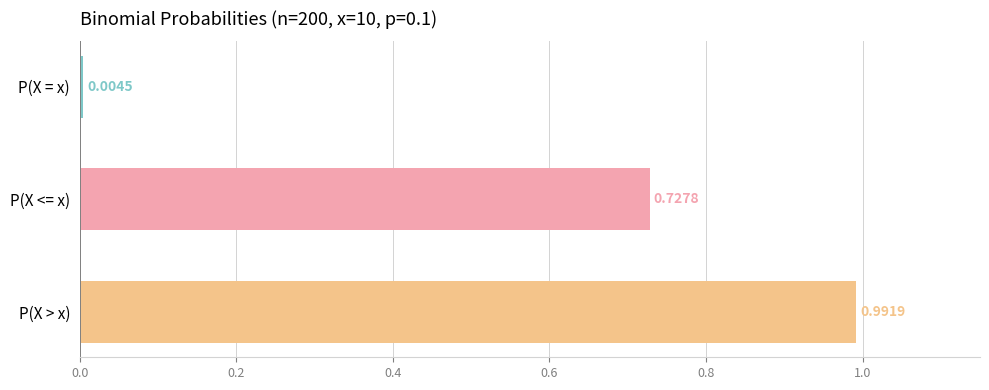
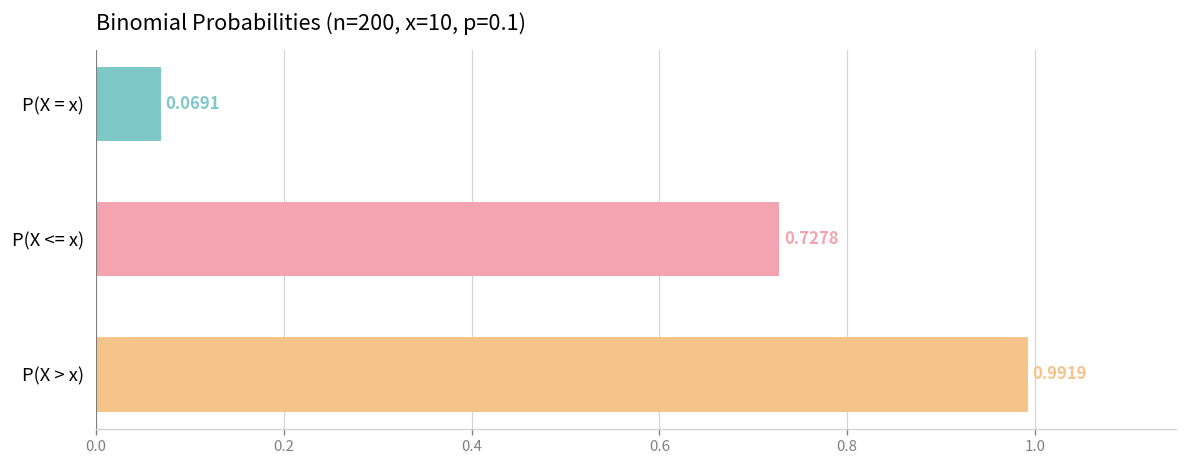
P(X = x): 0.0045 -> 0.0691
